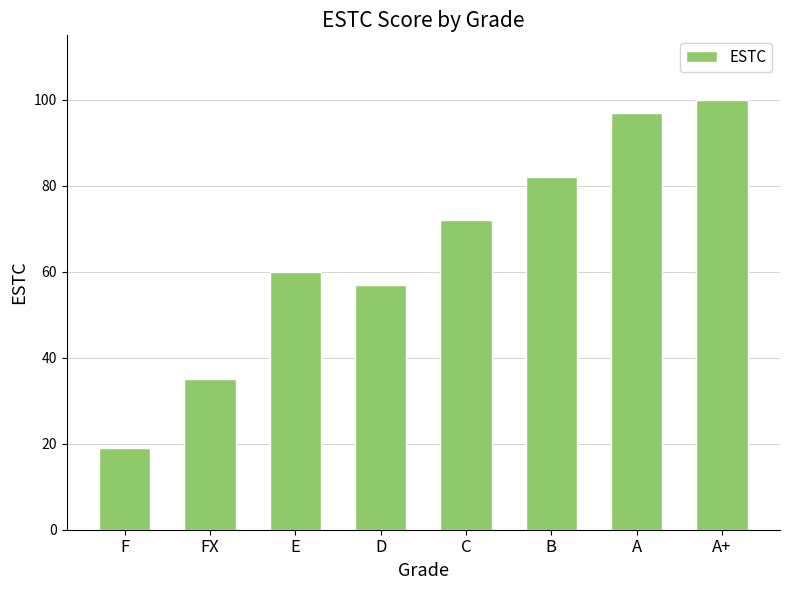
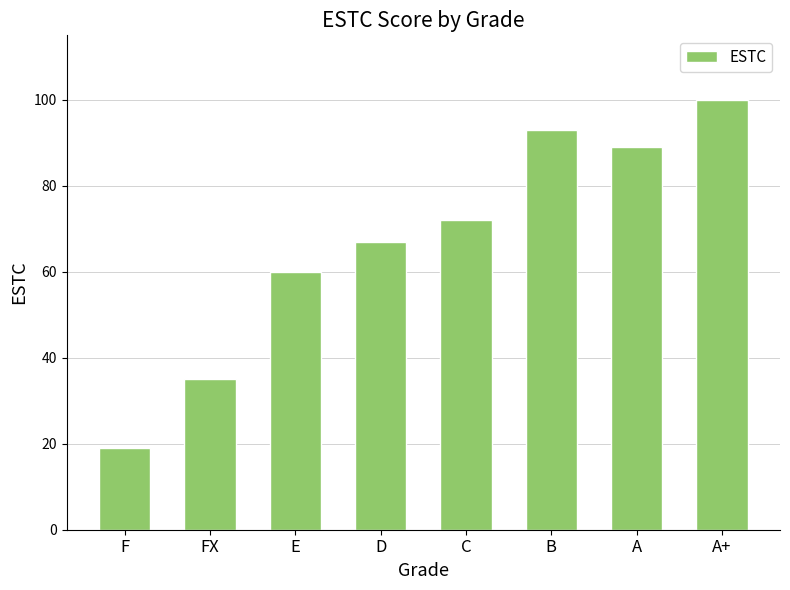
D: 57 -> 67
B: 82 -> 93
A: 97 -> 89
